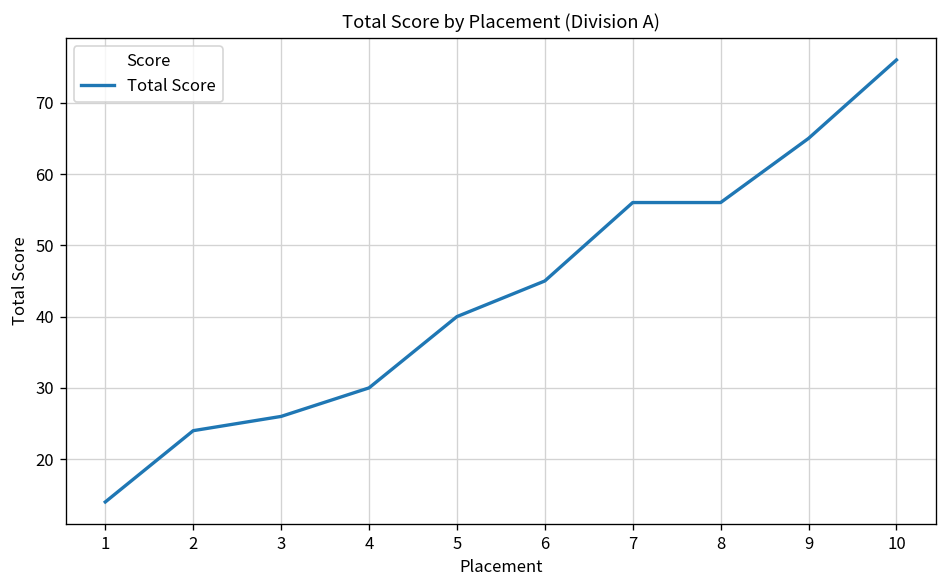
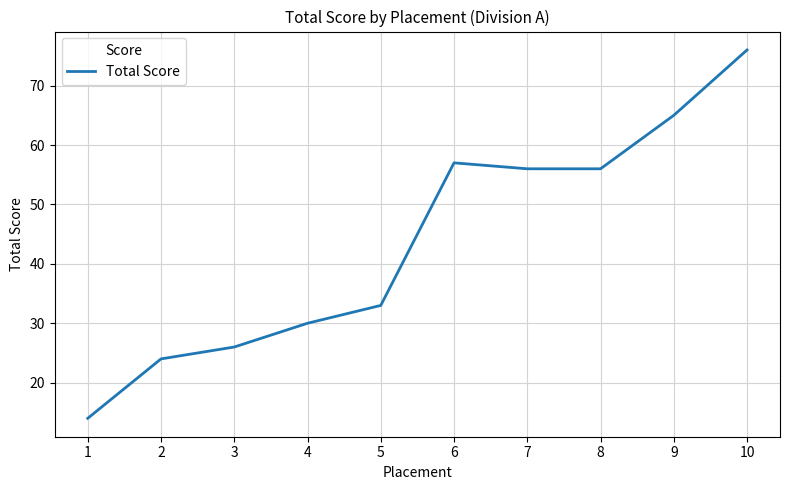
5: 40 -> 33
6: 45 -> 57
